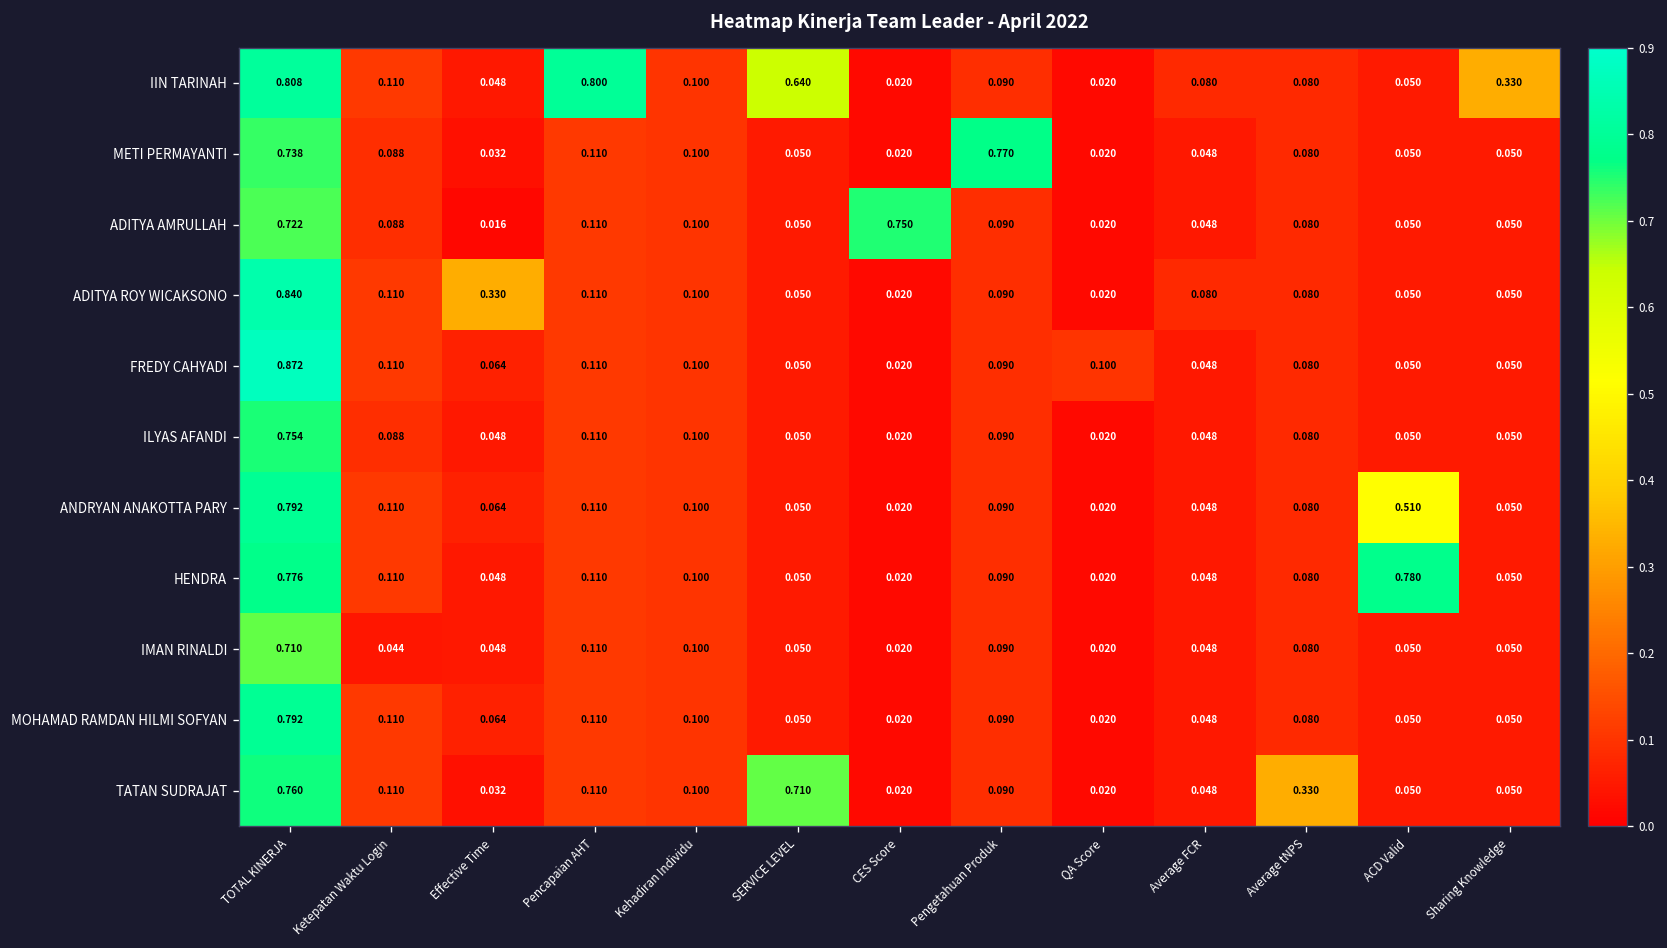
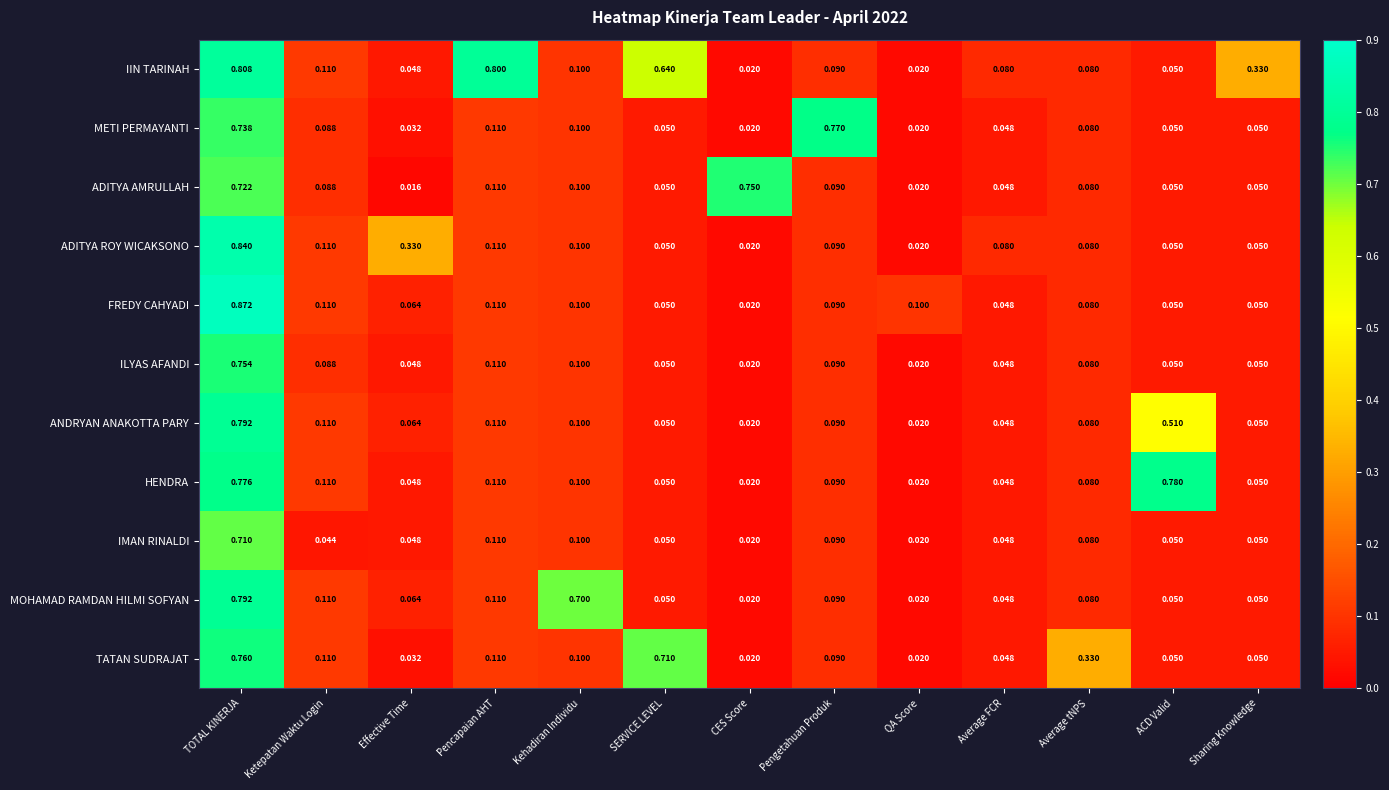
MOHAMAD RAMDAN HILMI SOFYAN, Kehadiran Individu: 0.100 -> 0.700
